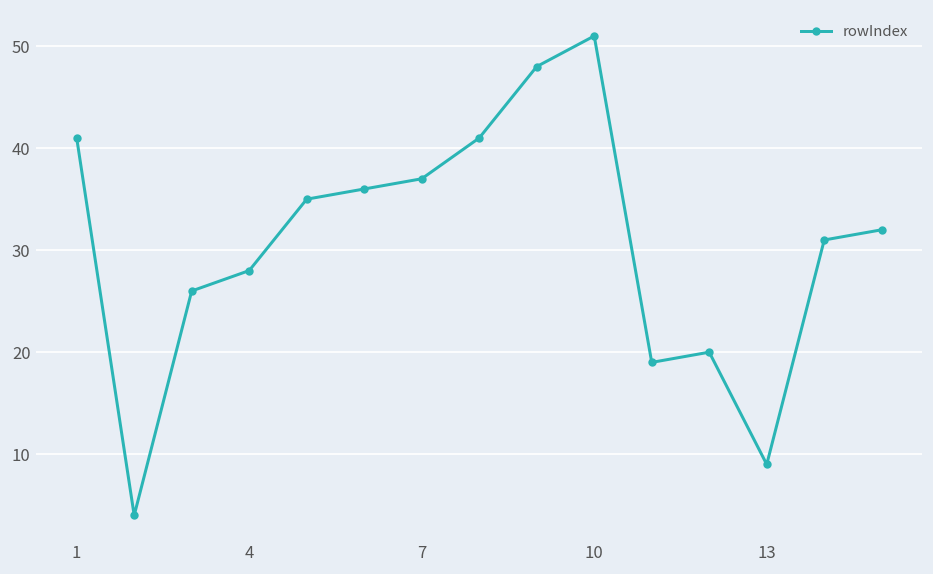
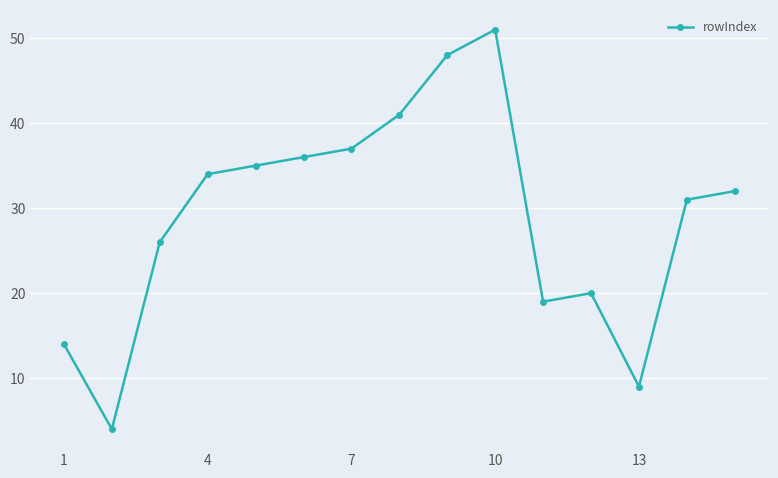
1: 41 -> 14
4: 28 -> 34
